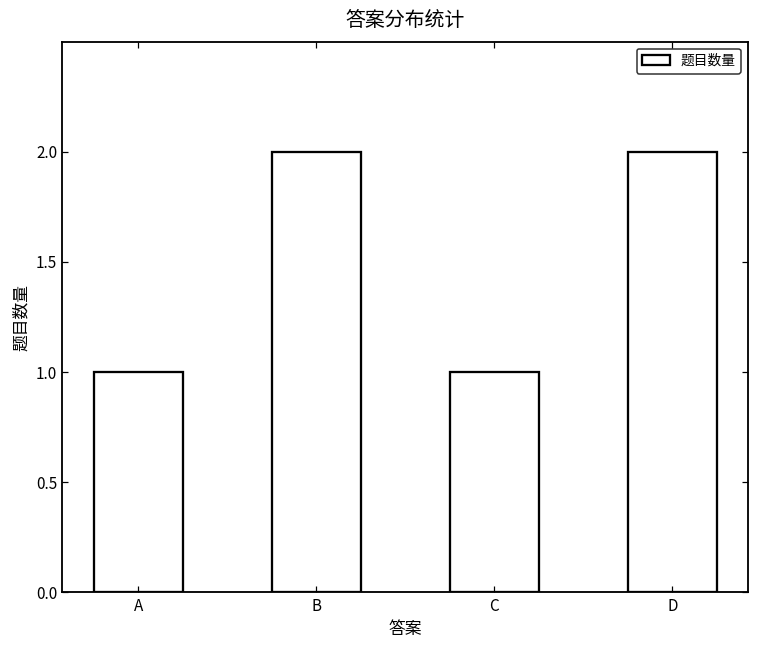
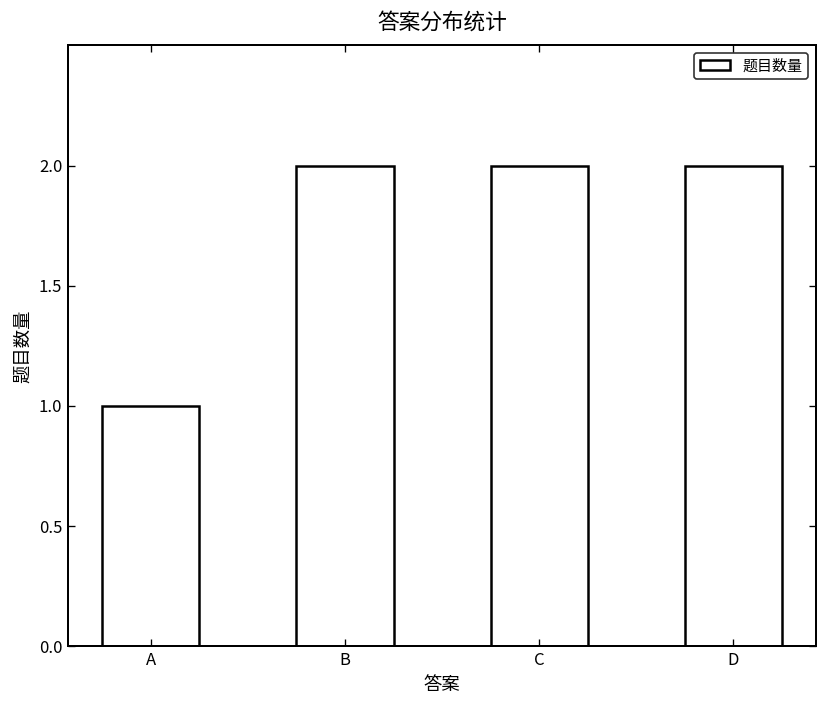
C: 1 -> 2
